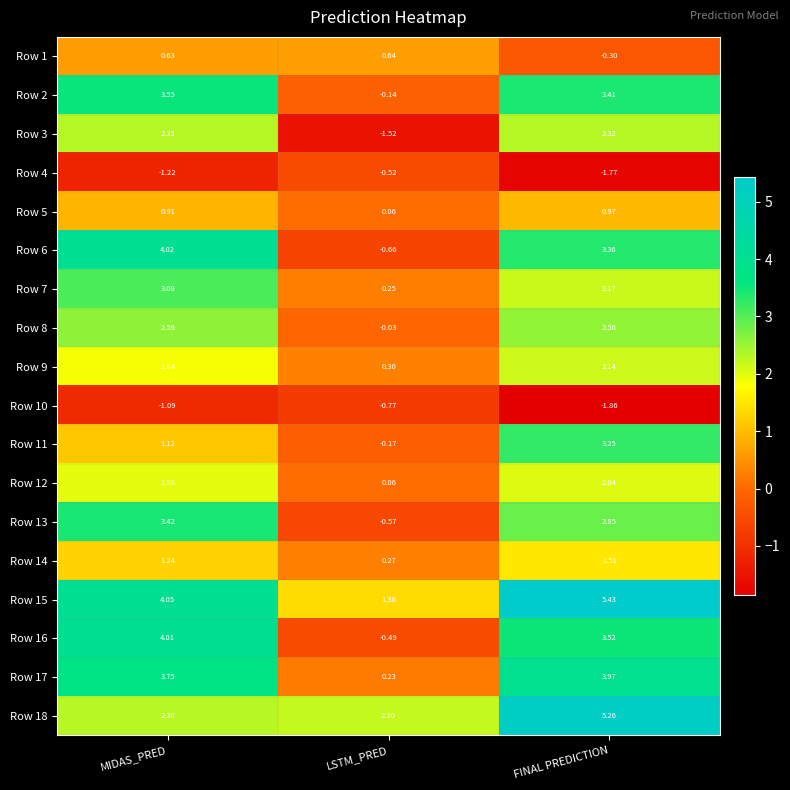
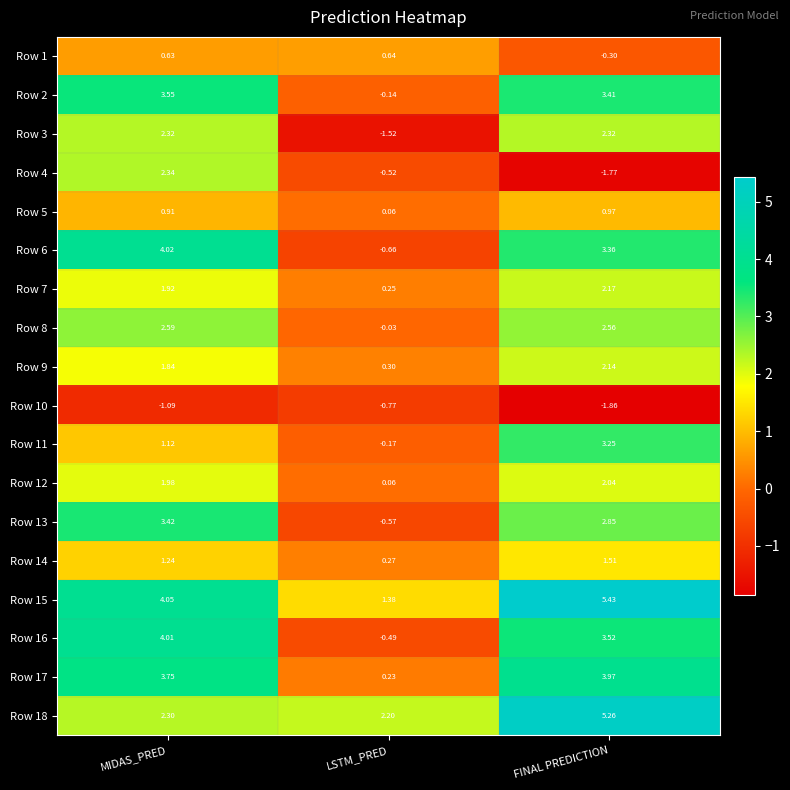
Row 4, MIDAS_PRED: -1.22 -> 2.34
Row 7, MIDAS_PRED: 3.08 -> 1.92
